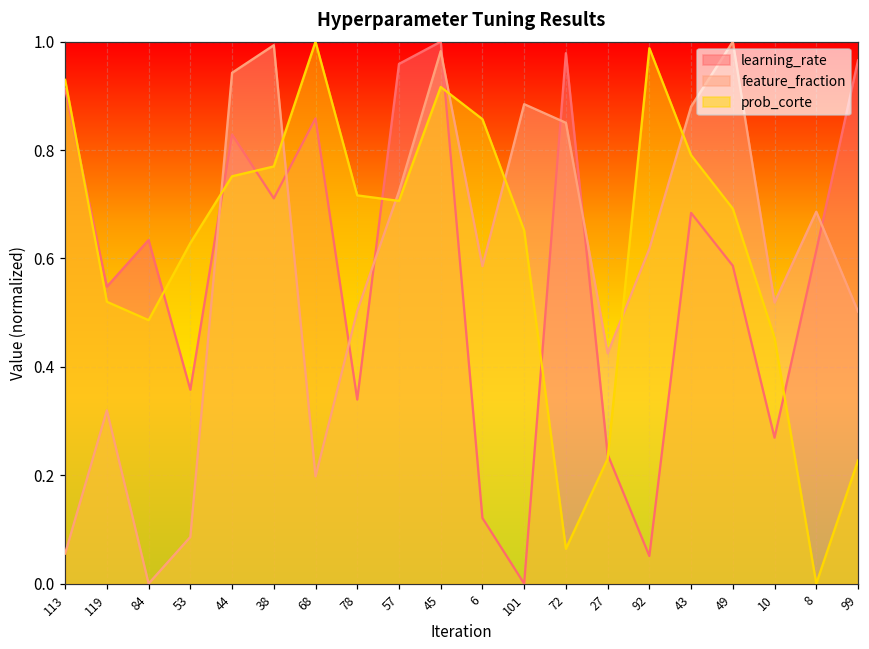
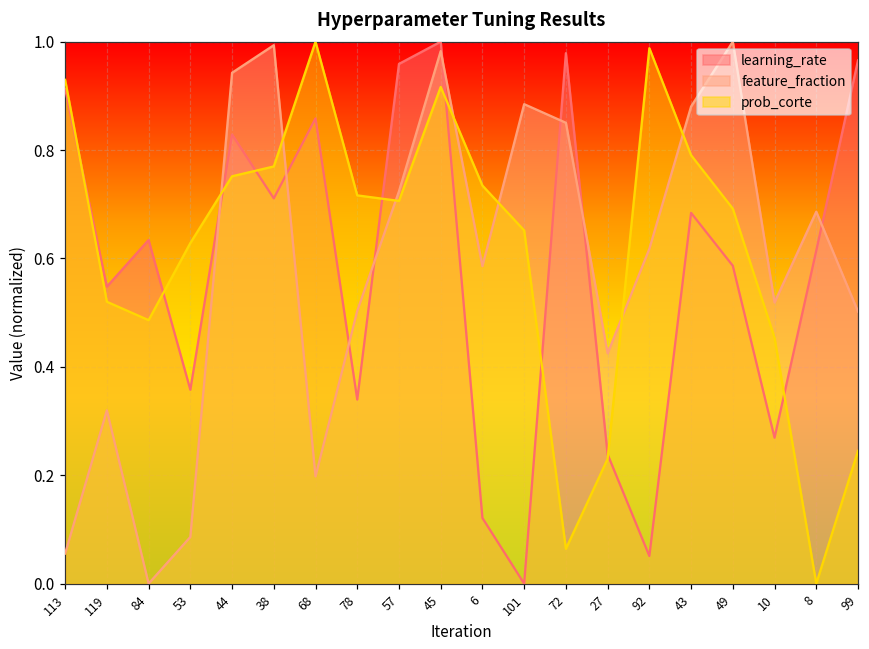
prob_corte, 6: 0.86 -> 0.73
prob_corte, 99: 0.23 -> 0.25
